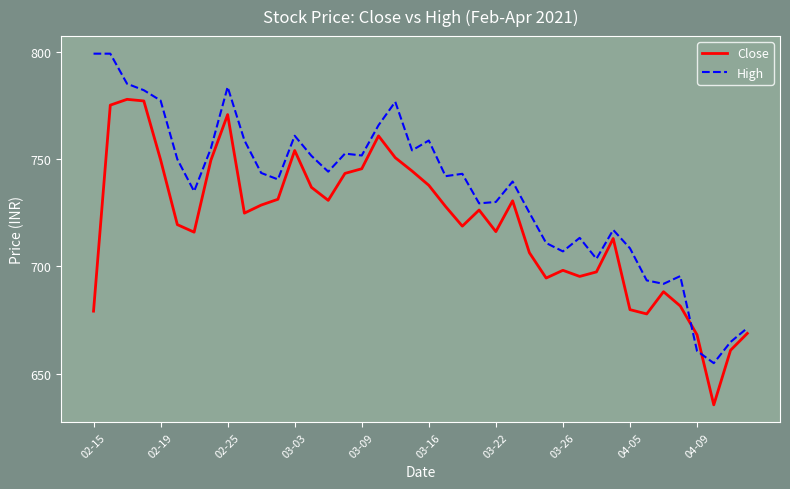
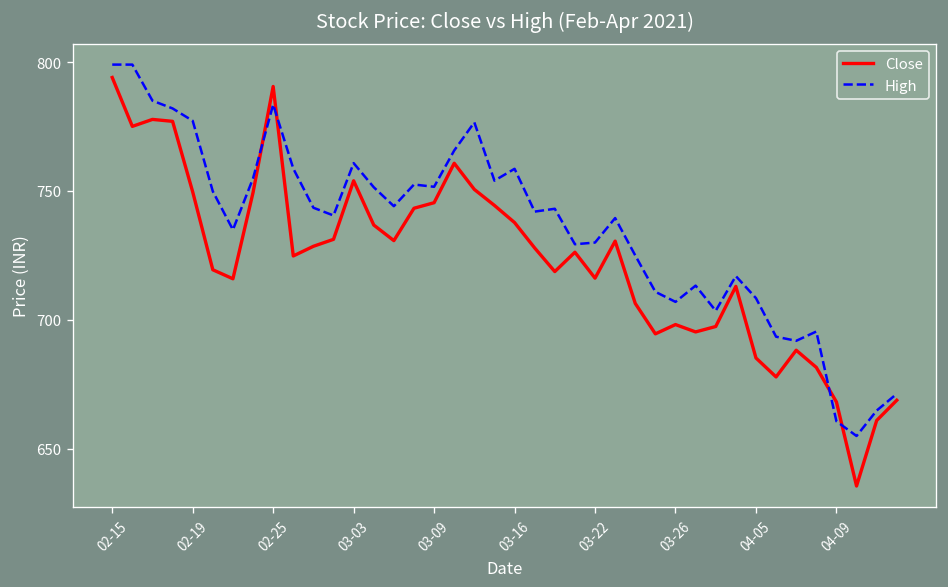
Close, 02-15: 679 -> 794
Close, 02-25: 771 -> 791
Close, 04-05: 680 -> 685
